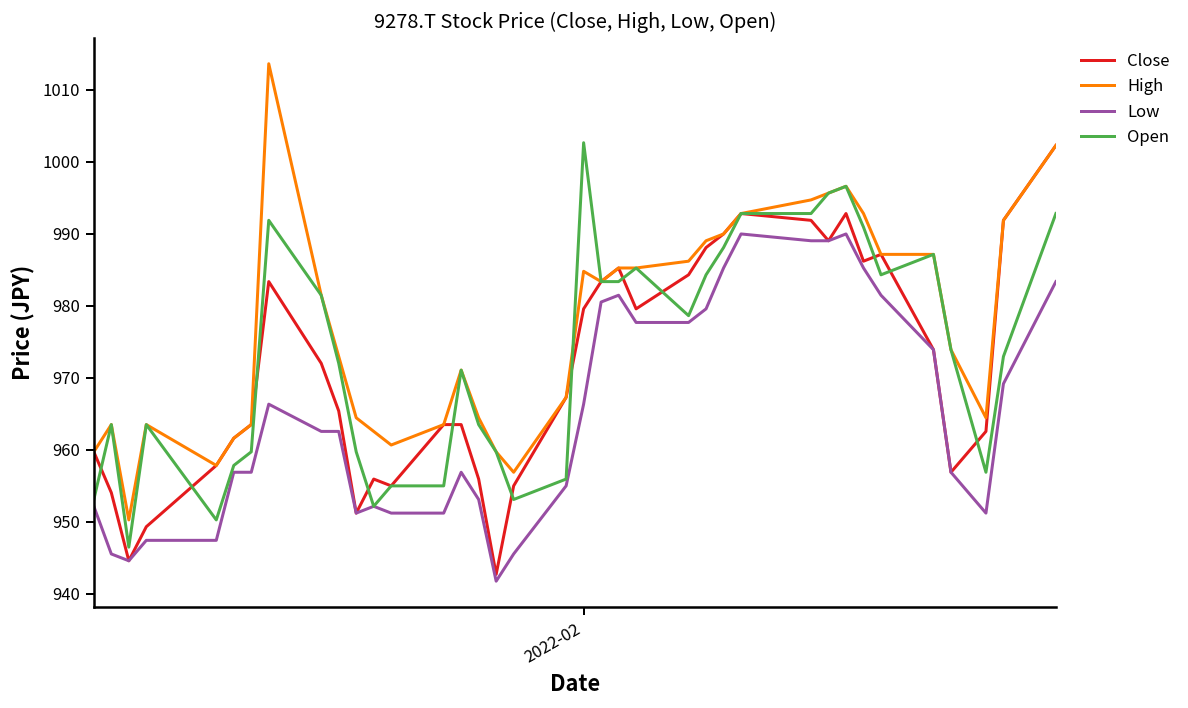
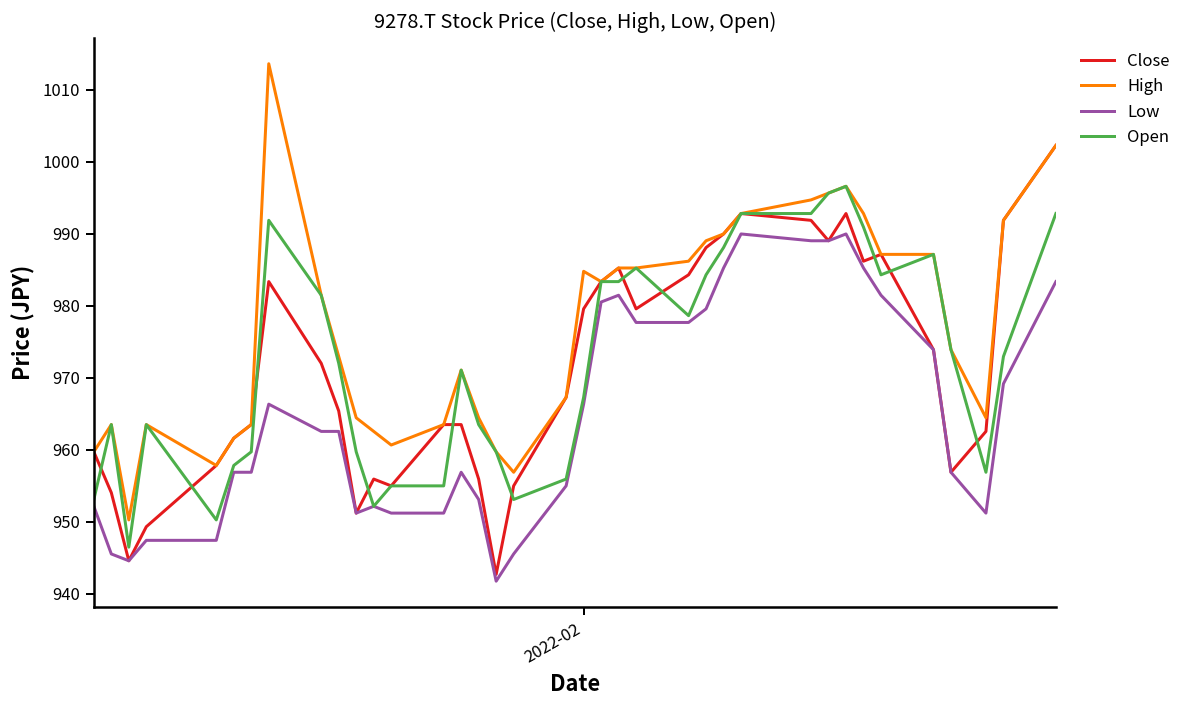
Open, 2022-02: 1003 -> 967
